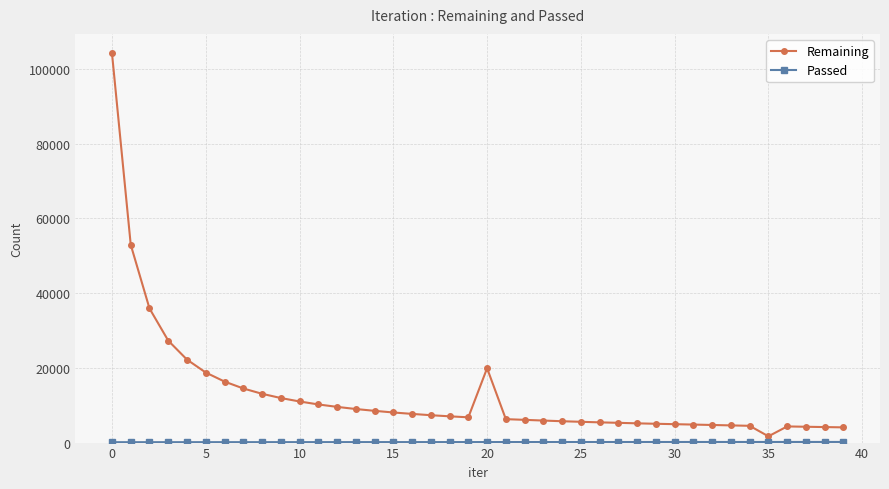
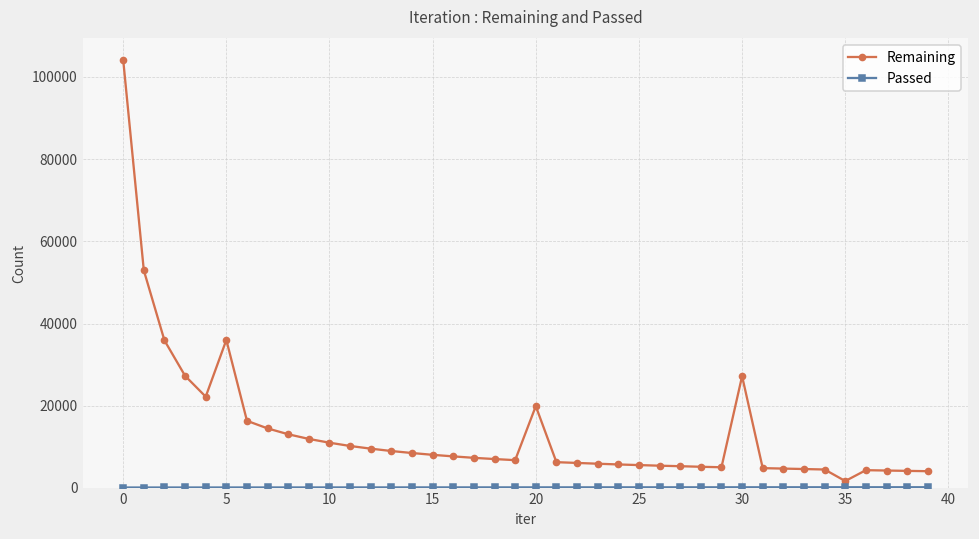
Remaining, 5: 19000 -> 36000
Remaining, 30: 5000 -> 27000
